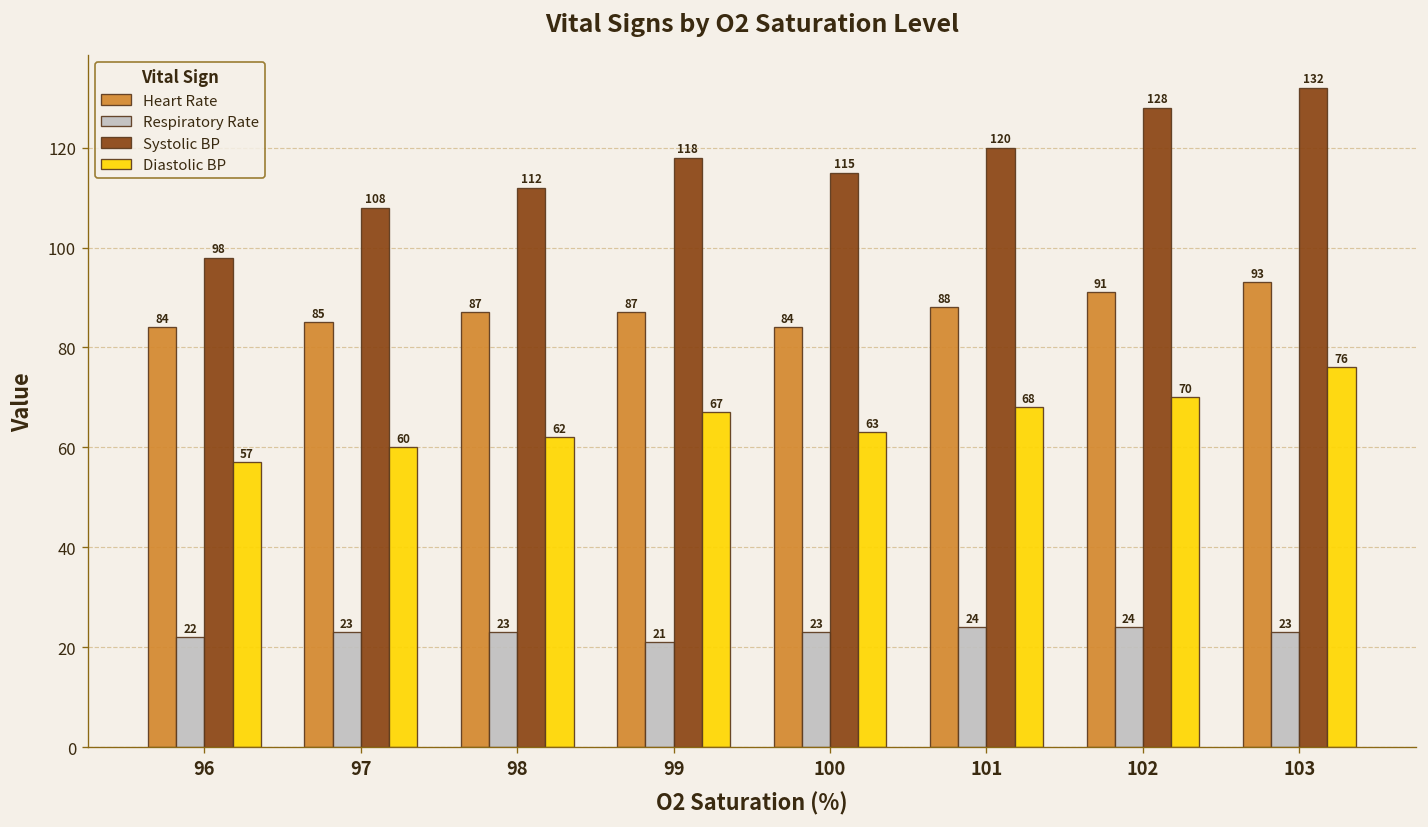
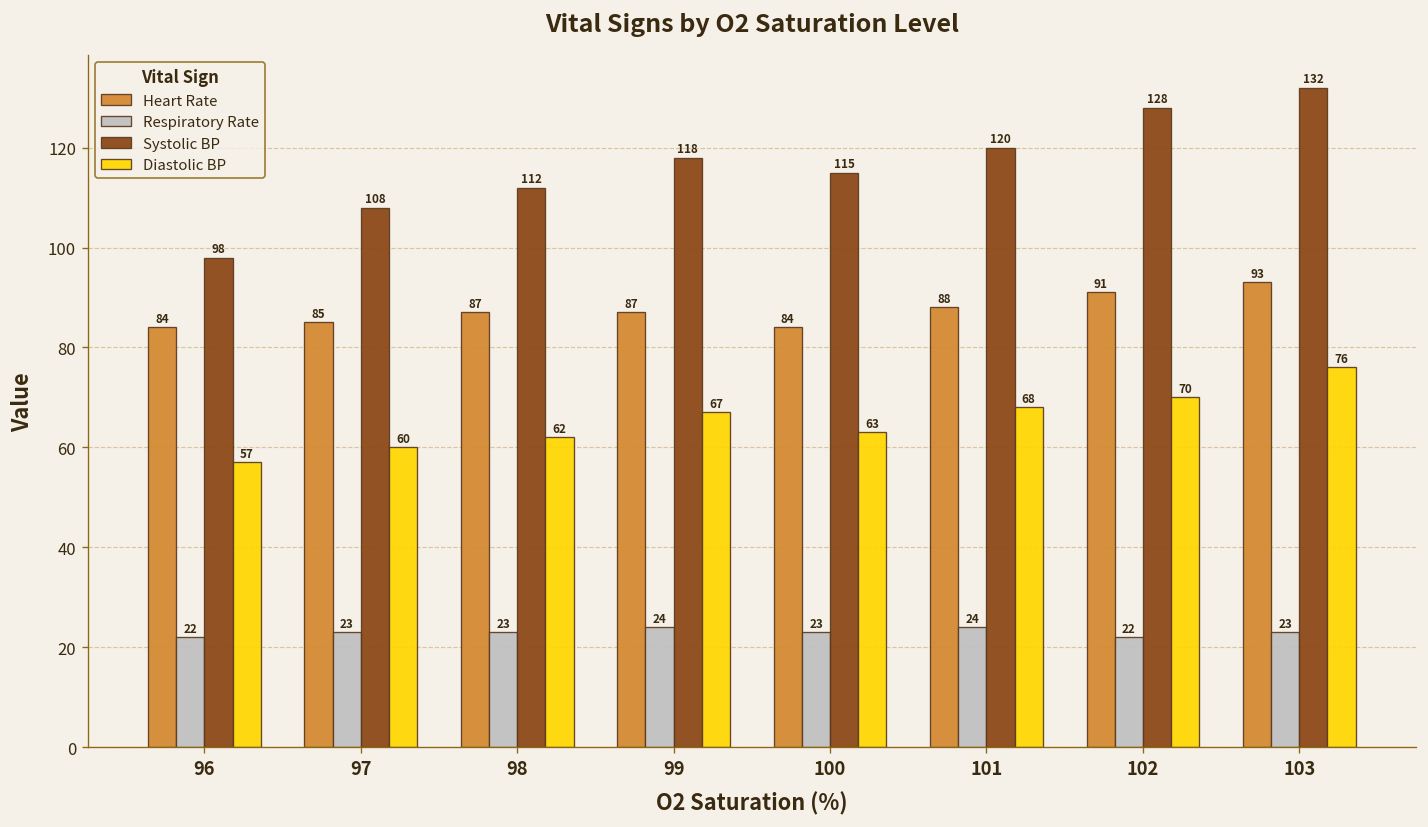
Respiratory Rate, 99: 21 -> 24
Respiratory Rate, 102: 24 -> 22
